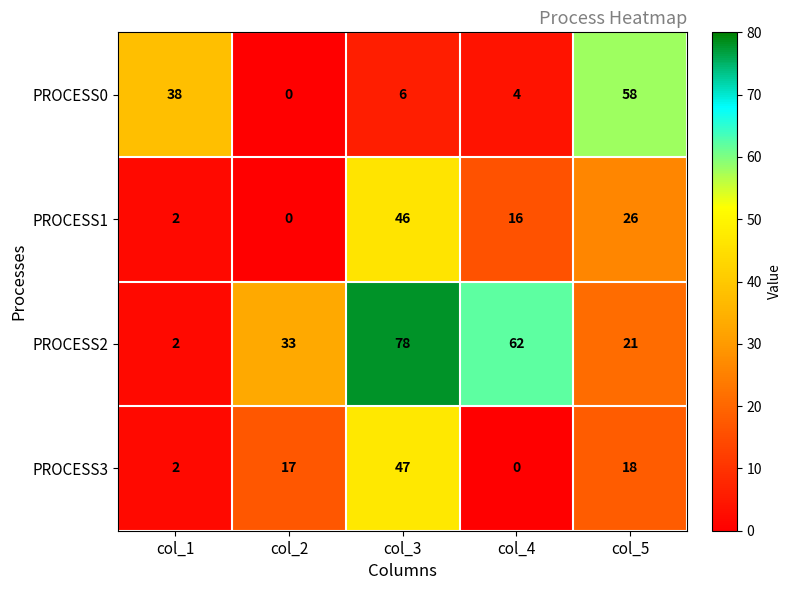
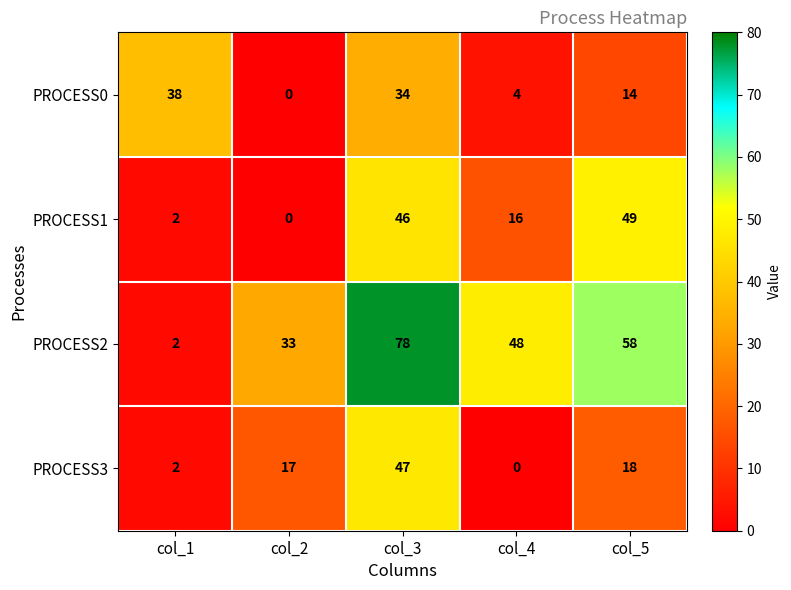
PROCESS0, col_3: 6 -> 34
PROCESS0, col_5: 58 -> 14
PROCESS1, col_5: 26 -> 49
PROCESS2, col_4: 62 -> 48
PROCESS2, col_5: 21 -> 58
